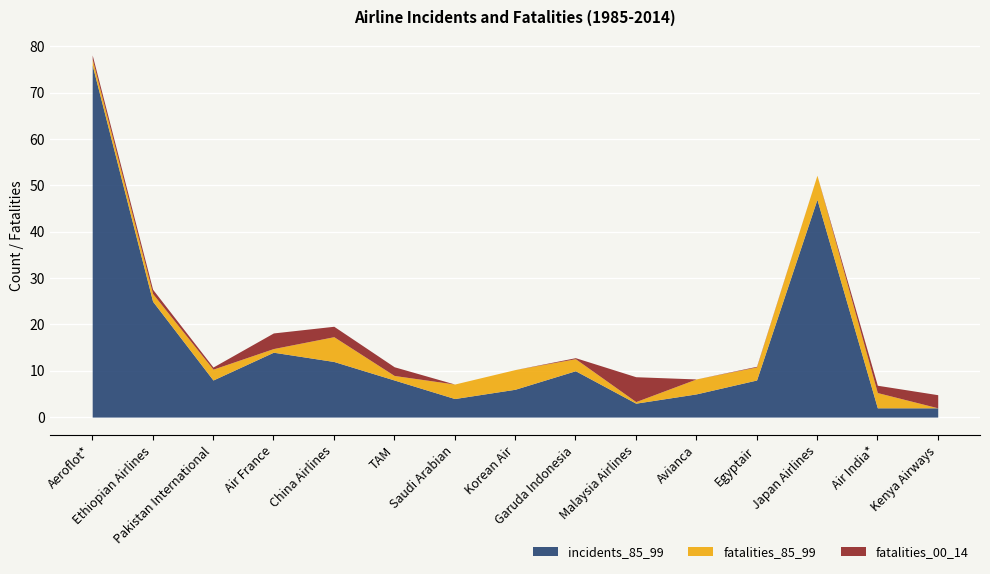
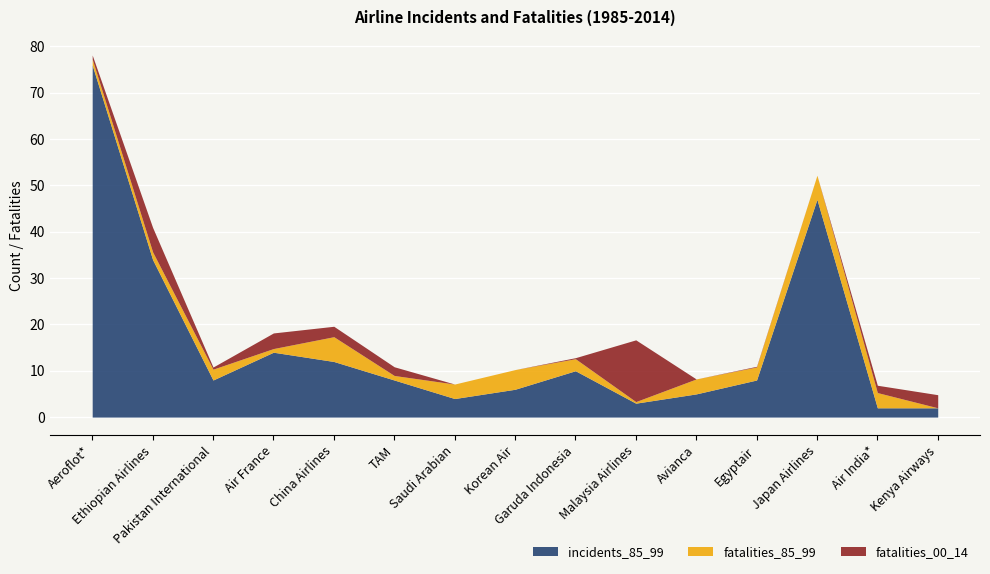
incidents_85_99, Ethiopian Airlines: 25 -> 34
fatalities_00_14, Ethiopian Airlines: 1 -> 5
fatalities_00_14, Malaysia Airlines: 5 -> 13
